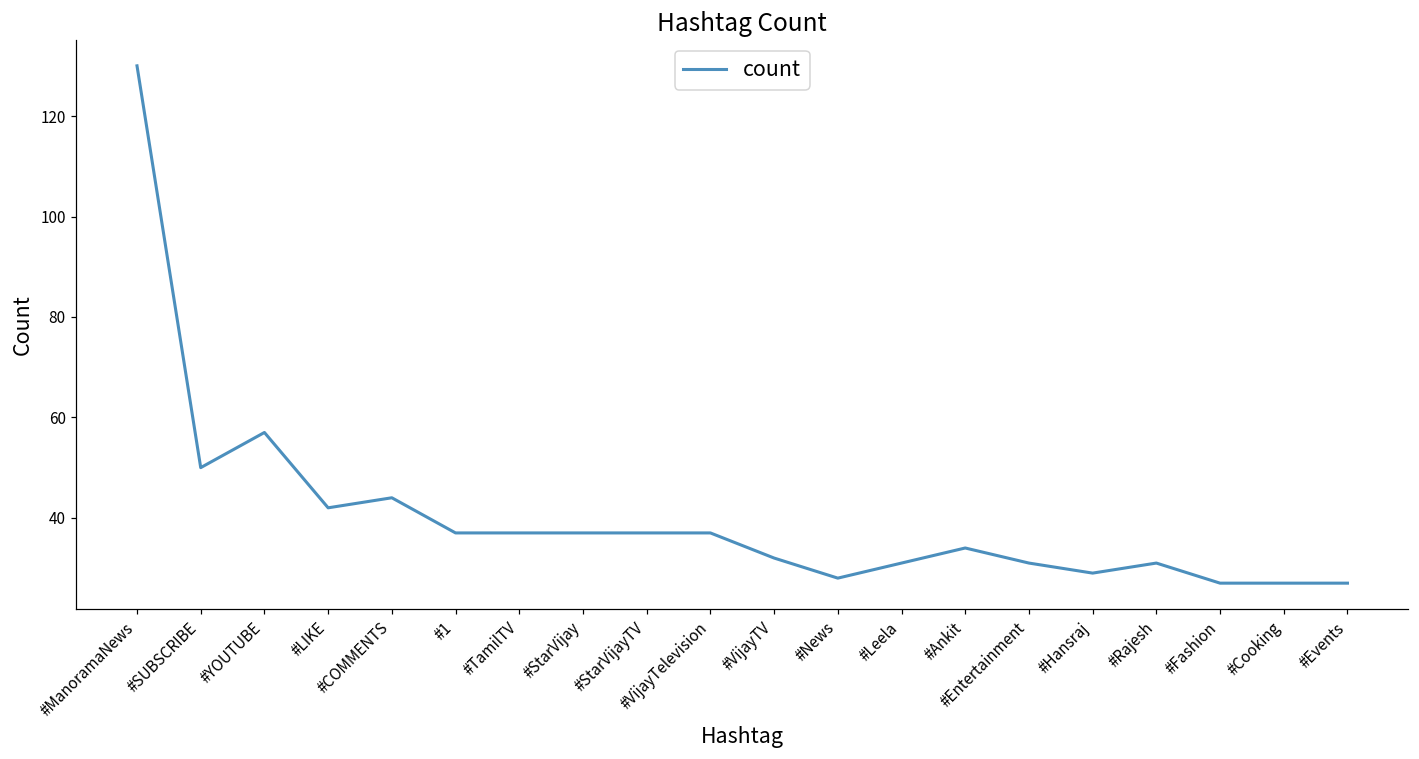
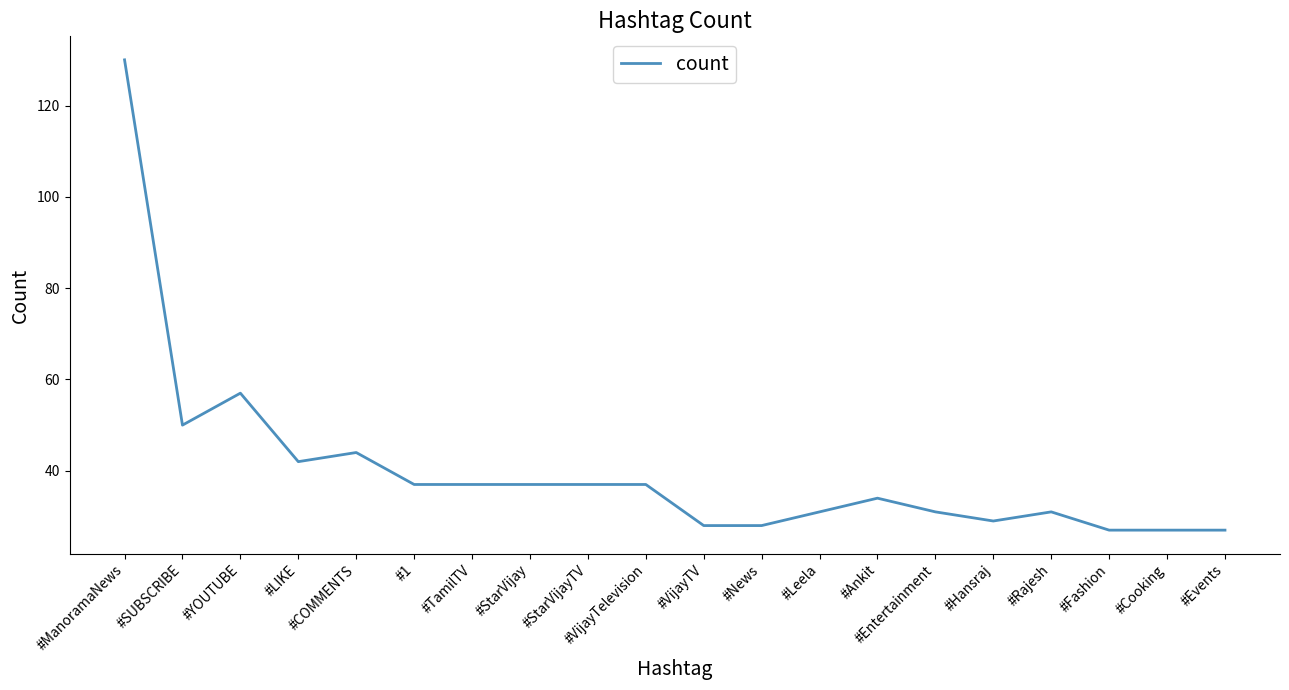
#VijayTV: 32 -> 28
